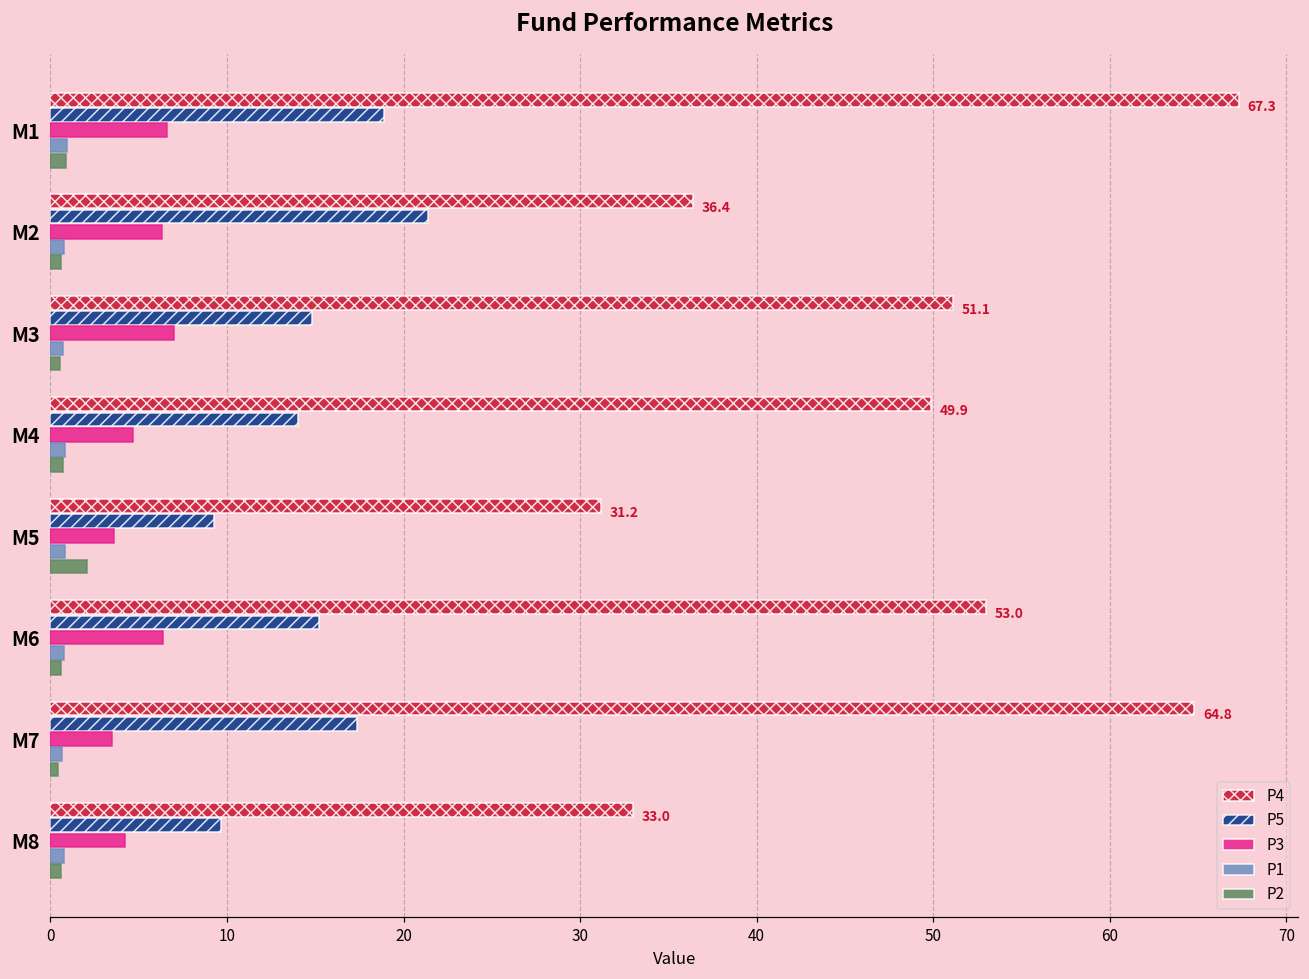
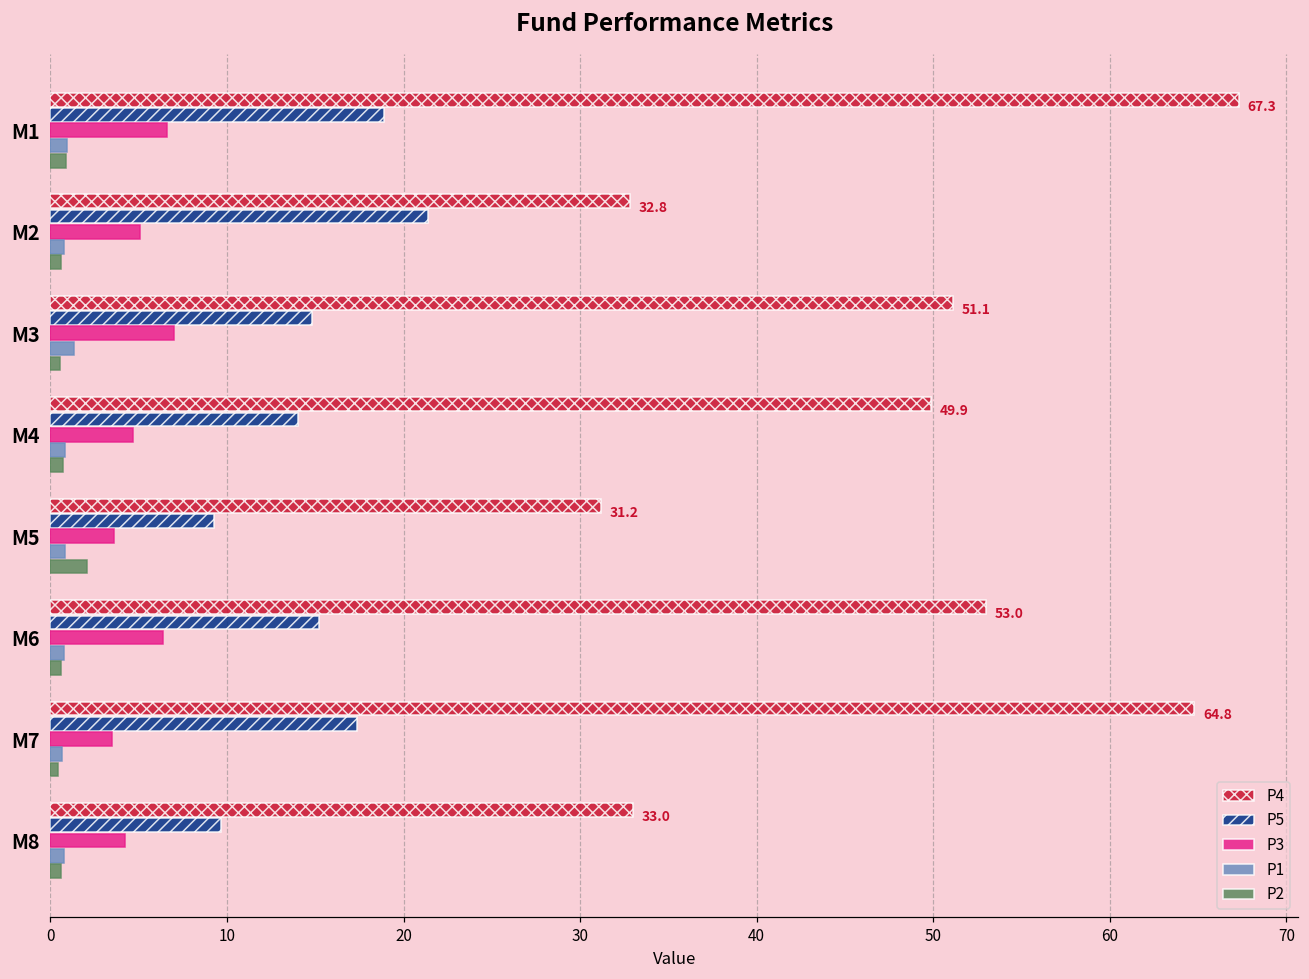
P4, M2: 36.4 -> 32.8
P3, M2: 6.3 -> 5.1
P1, M3: 0.7 -> 1.3
